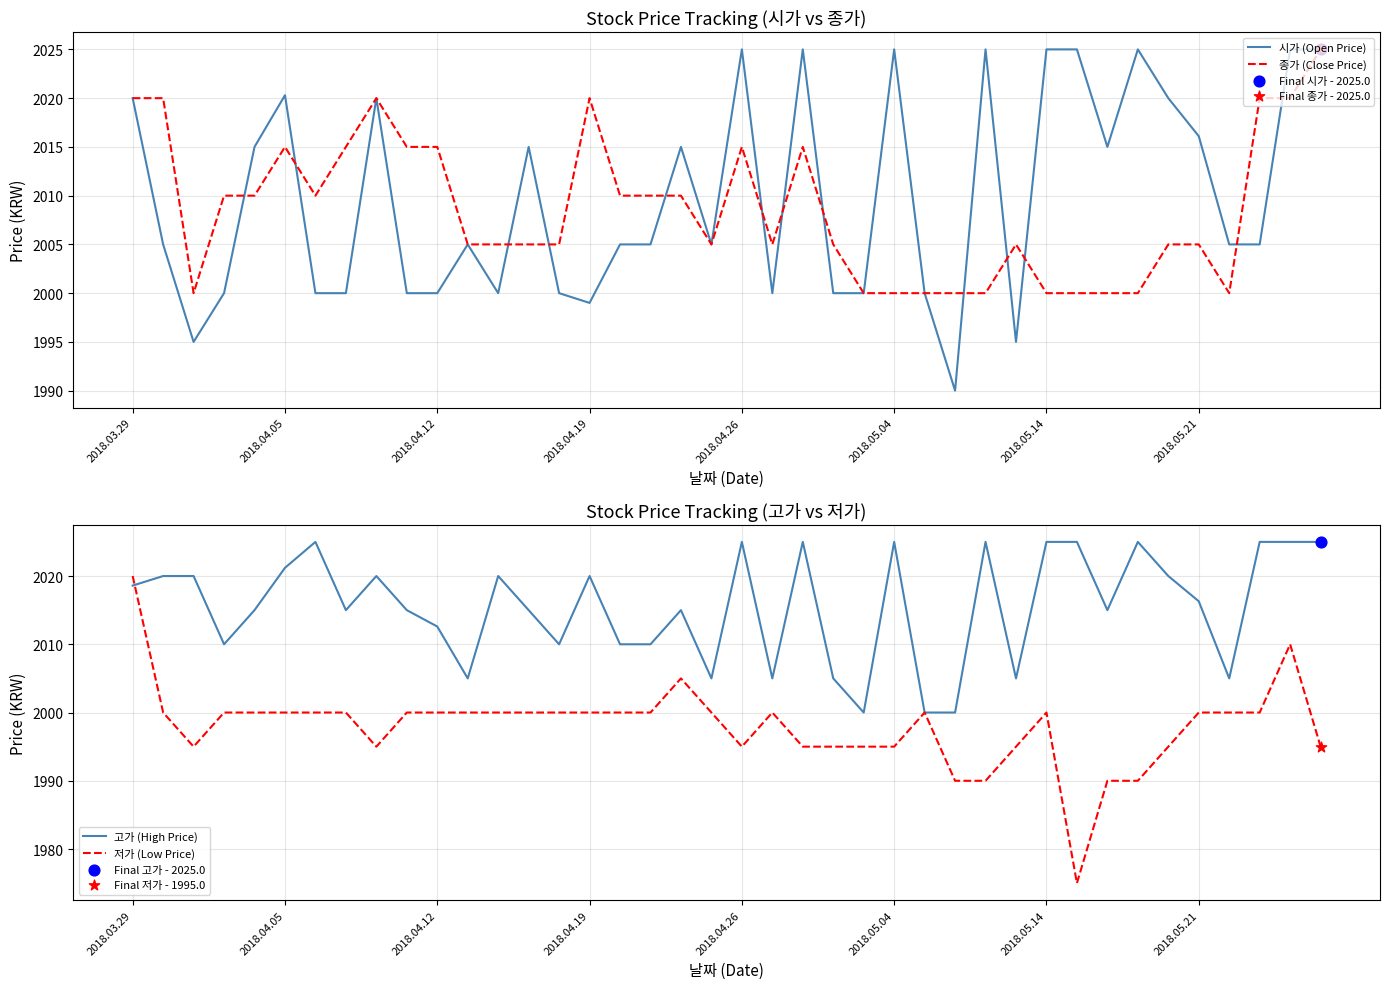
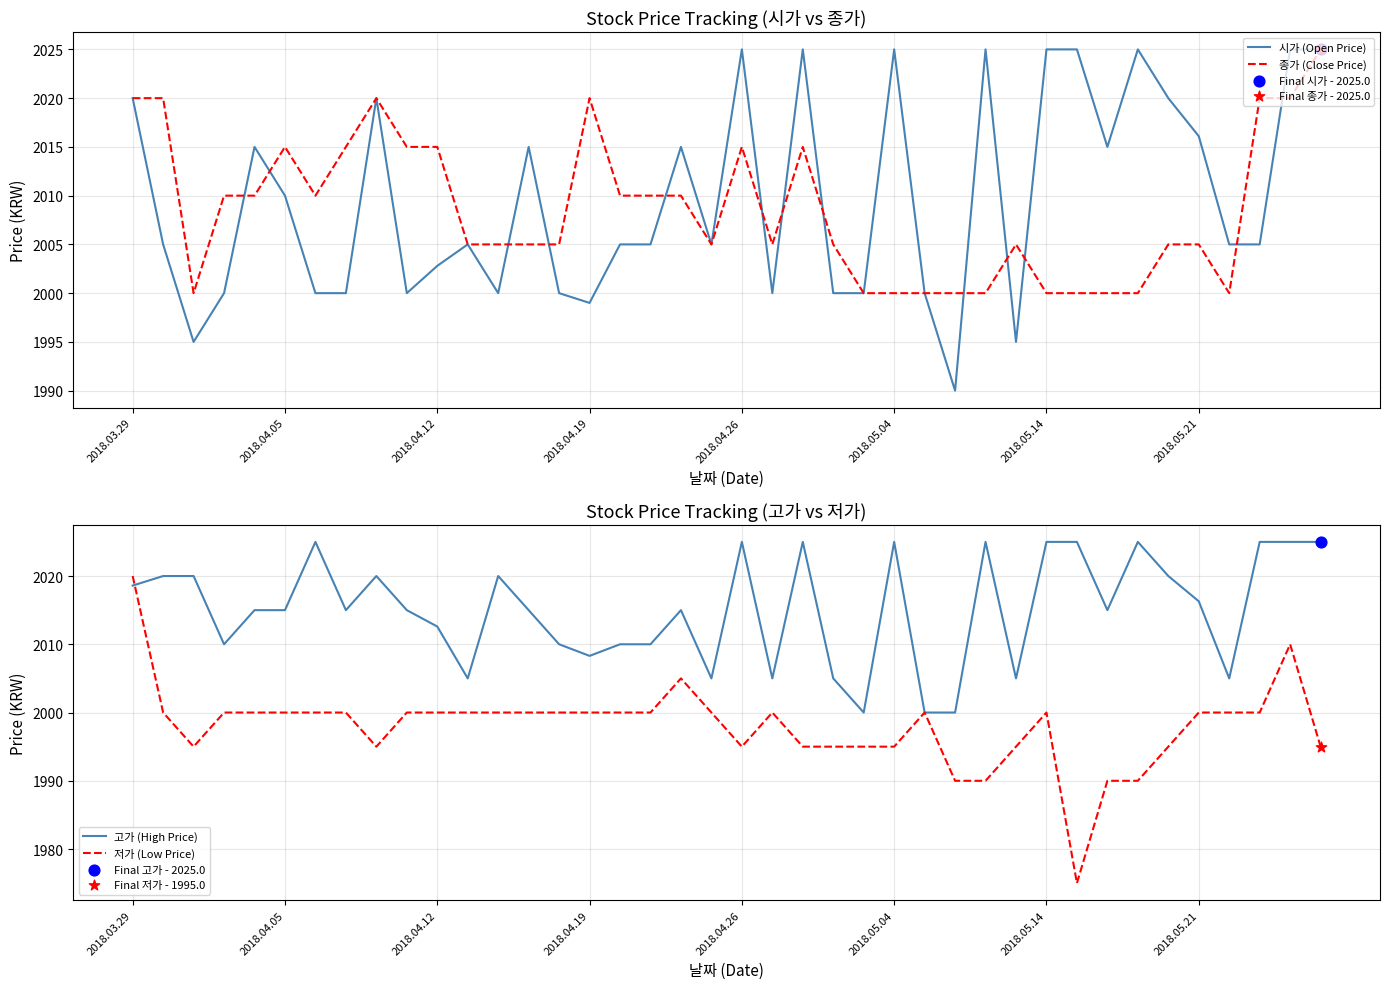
Stock Price Tracking (시가 vs 종가), 시가 (Open Price), 2018.04.05: 2020 -> 2010
Stock Price Tracking (시가 vs 종가), 시가 (Open Price), 2018.04.12: 2000 -> 2003
Stock Price Tracking (고가 vs 저가), 고가 (High Price), 2018.04.05: 2021 -> 2015
Stock Price Tracking (고가 vs 저가), 고가 (High Price), 2018.04.19: 2020 -> 2008
